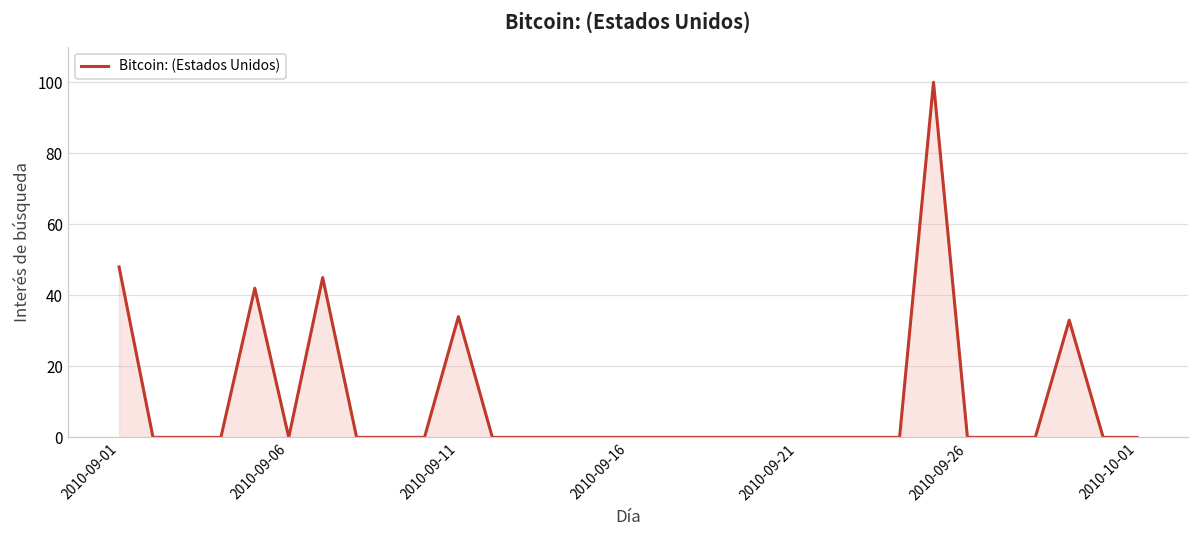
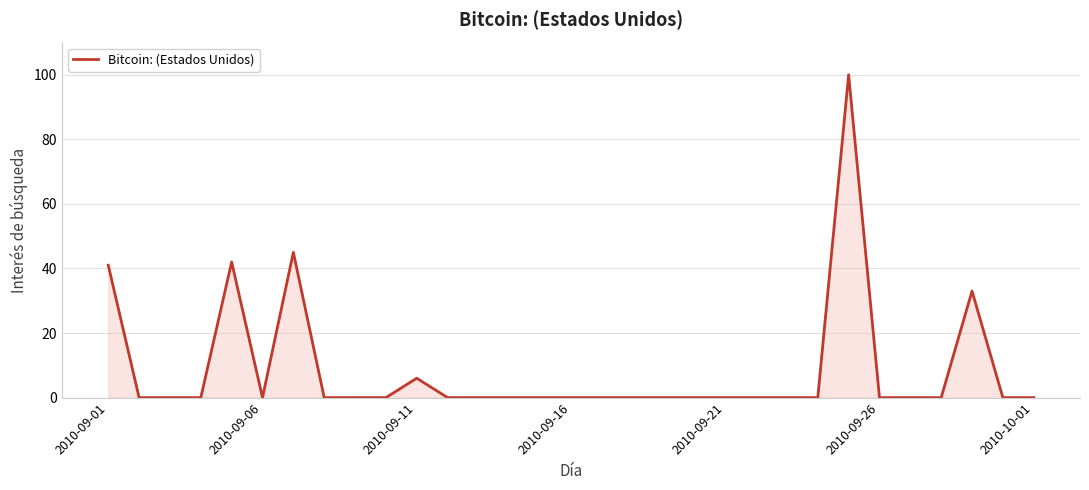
2010-09-01: 48 -> 41
2010-09-11: 34 -> 6
